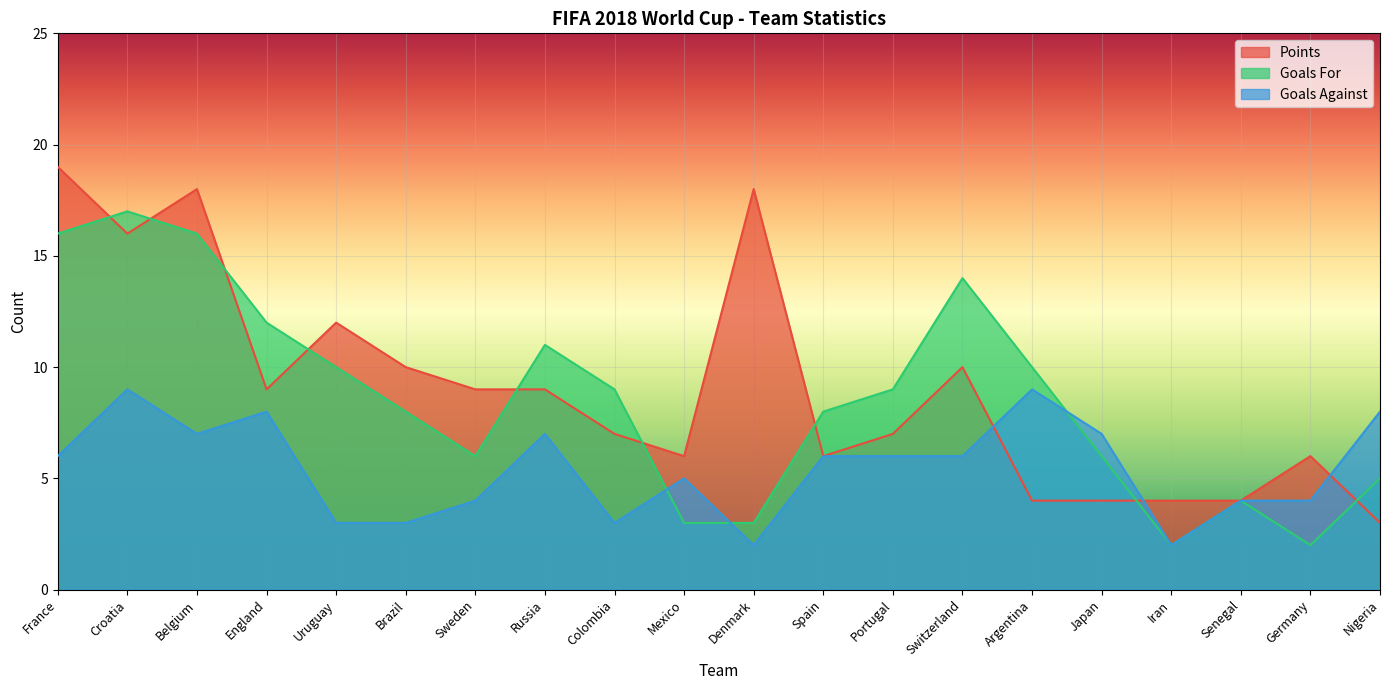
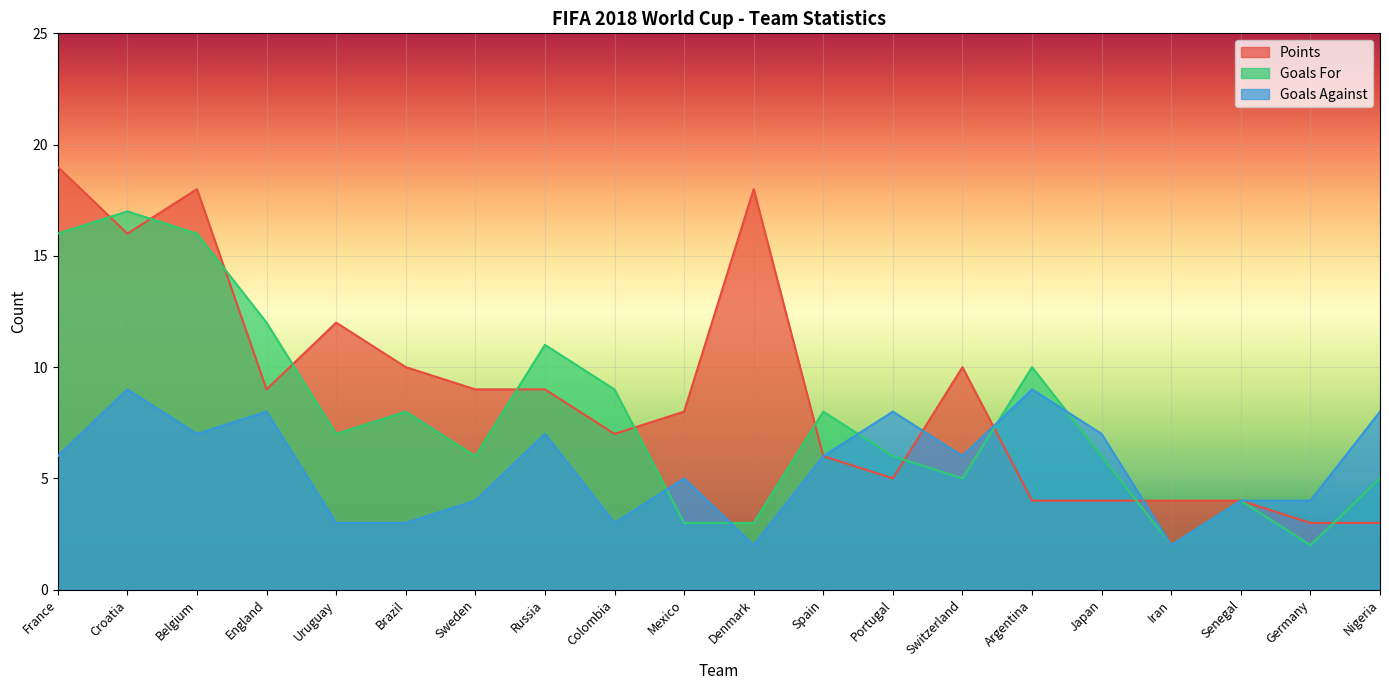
Goals For, Uruguay: 10 -> 7
Points, Mexico: 6 -> 8
Points, Portugal: 7 -> 5
Goals For, Portugal: 9 -> 6
Goals Against, Portugal: 6 -> 8
Goals For, Switzerland: 14 -> 5
Points, Germany: 6 -> 3
